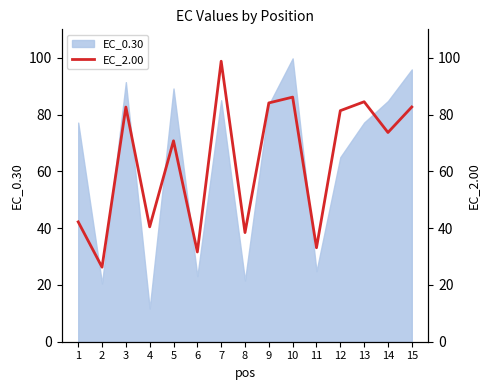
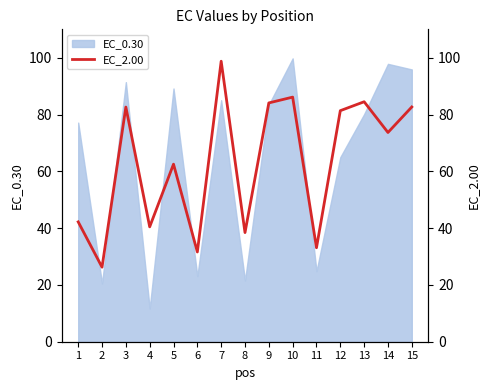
EC_0.30, 13: 77 -> 80
EC_0.30, 14: 85 -> 98
EC_2.00, 5: 71 -> 63
